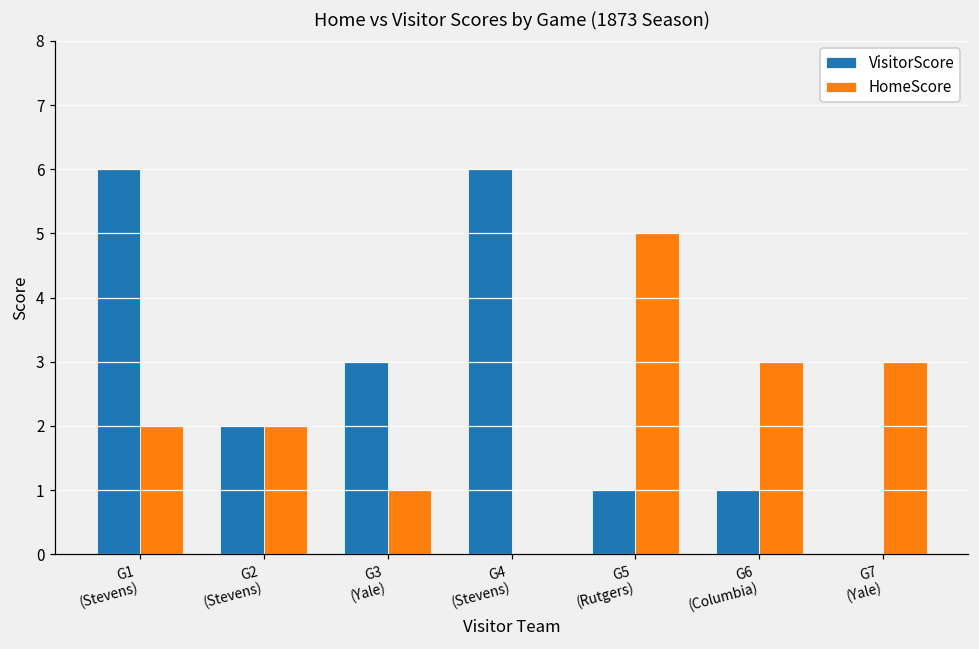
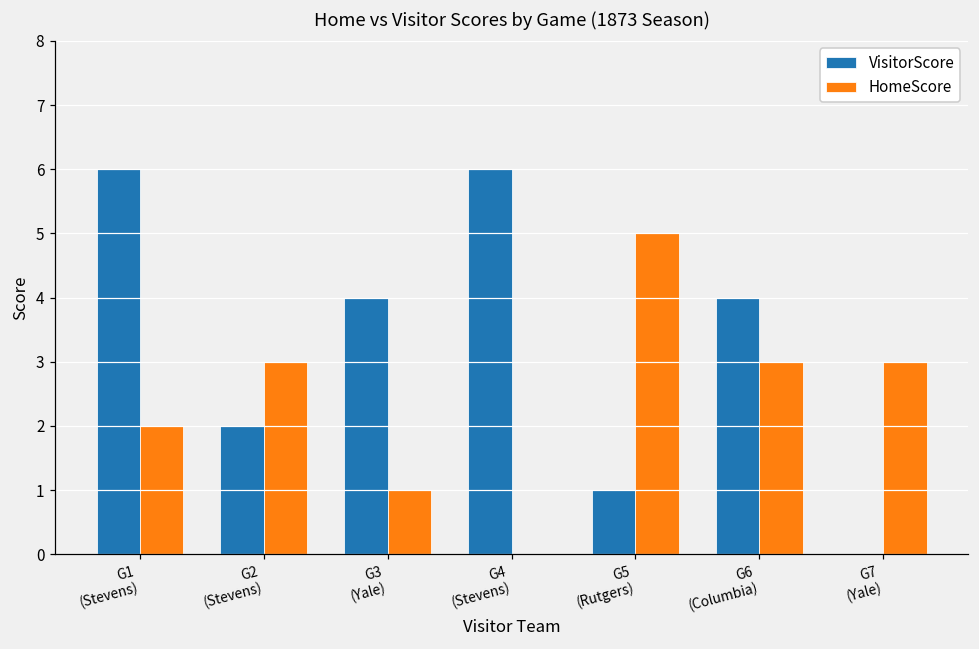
HomeScore, G2 (Stevens): 2 -> 3
VisitorScore, G3 (Yale): 3 -> 4
VisitorScore, G6 (Columbia): 1 -> 4
